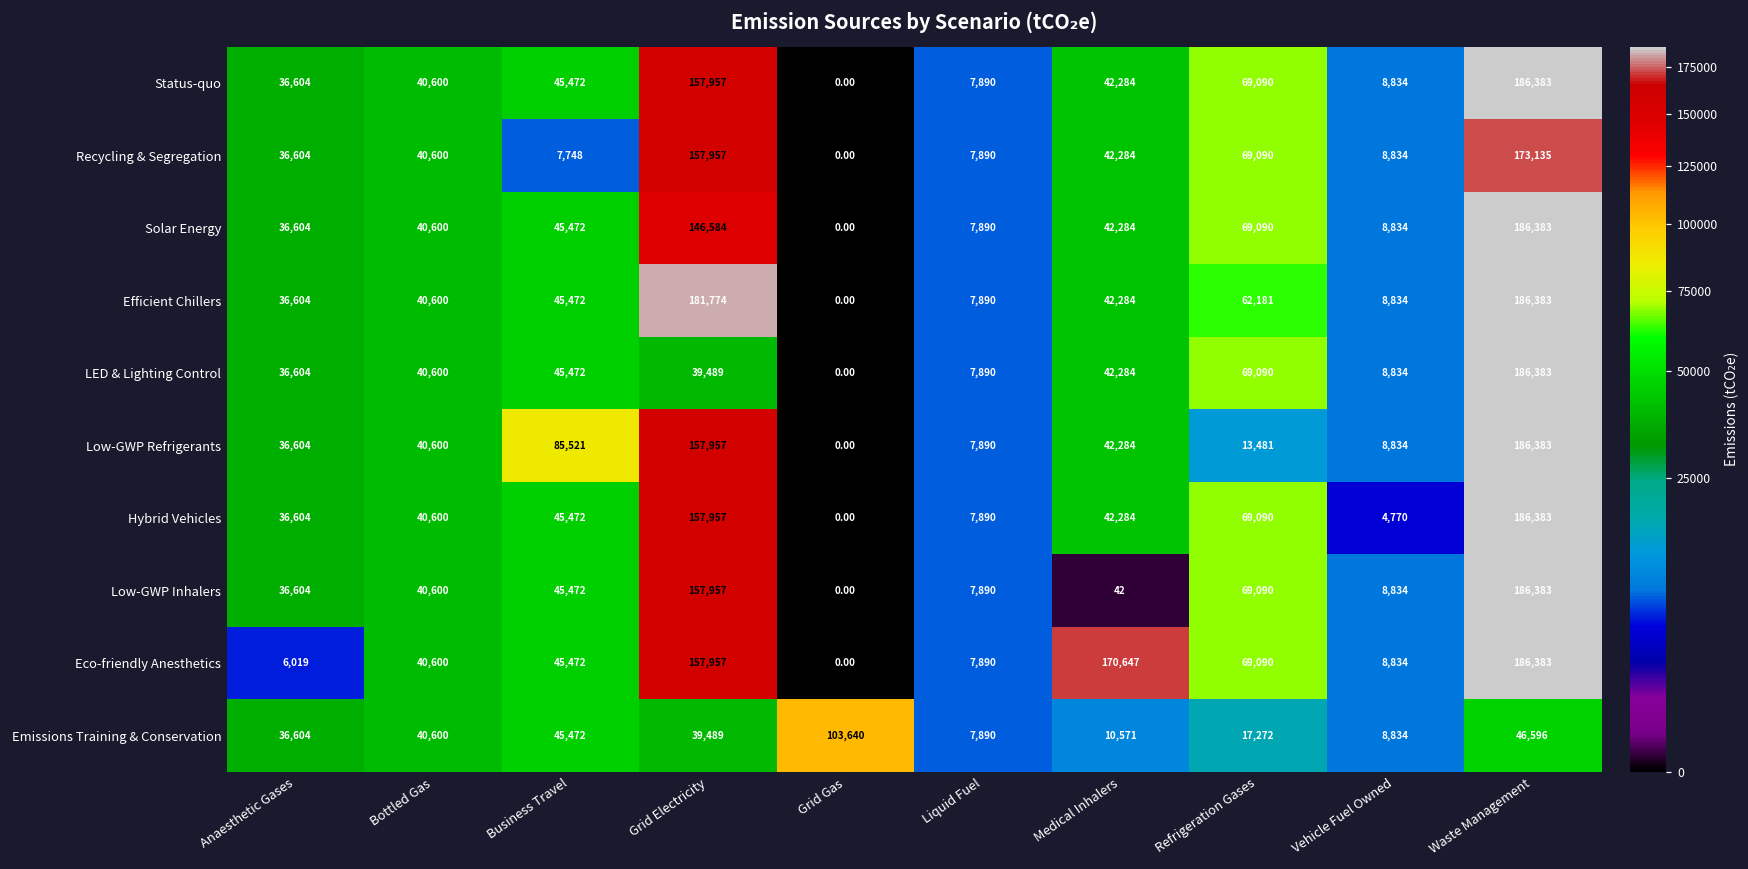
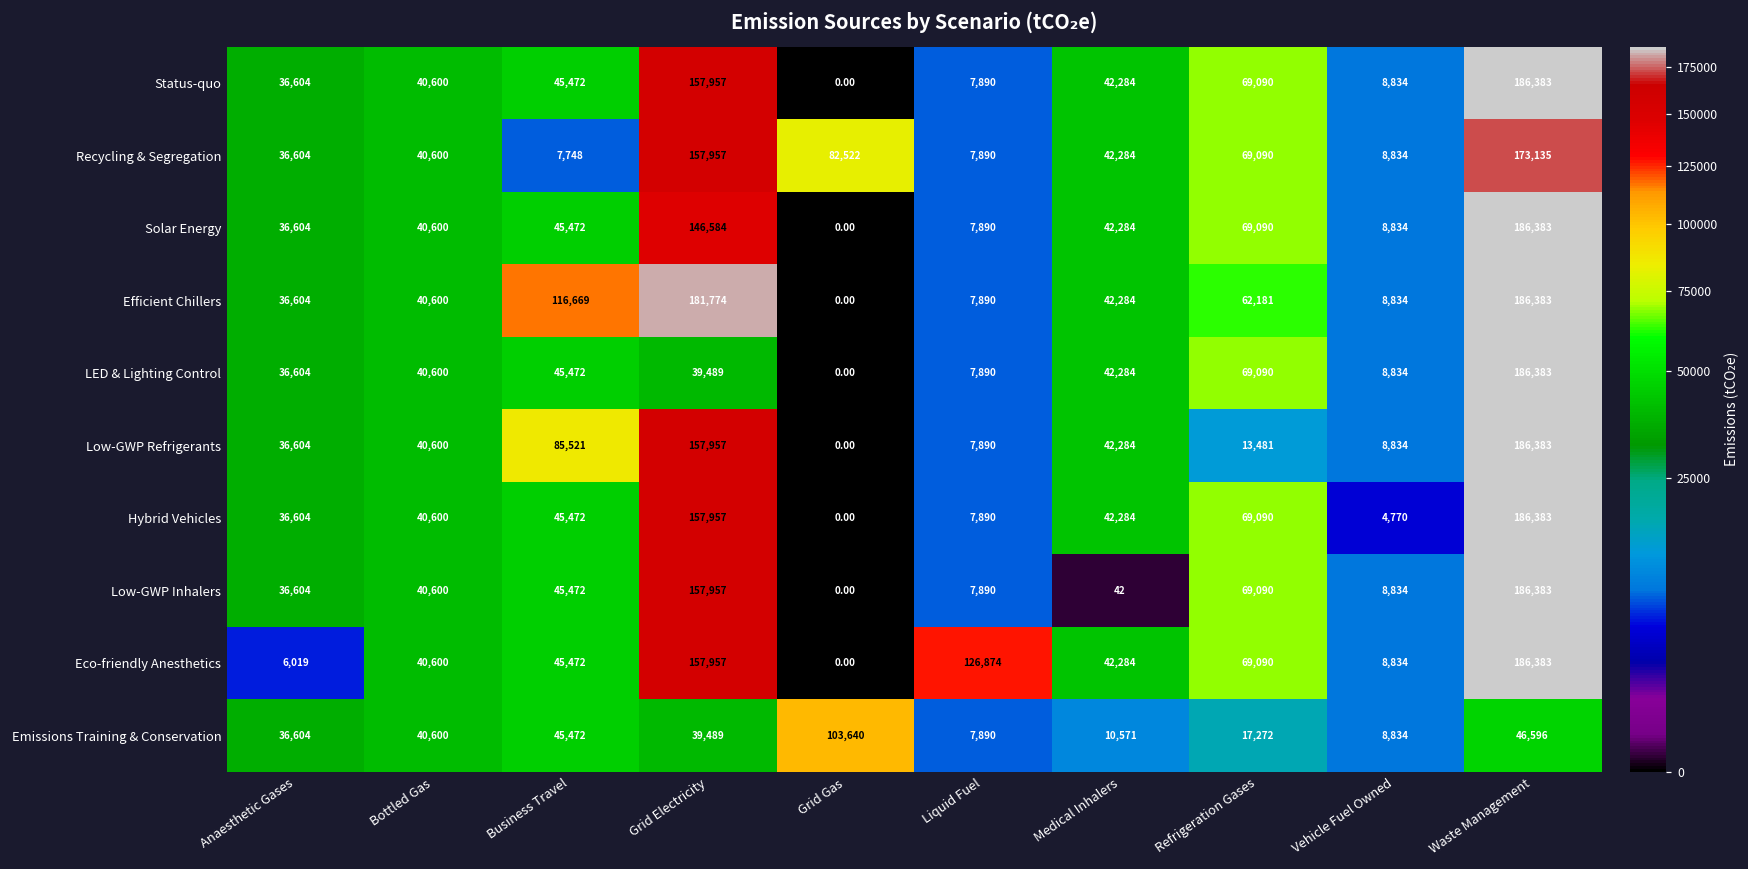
Recycling & Segregation, Grid Gas: 0.00 -> 82,522
Efficient Chillers, Business Travel: 45,472 -> 116,669
Eco-friendly Anesthetics, Liquid Fuel: 7,890 -> 126,874
Eco-friendly Anesthetics, Medical Inhalers: 170,647 -> 42,284
